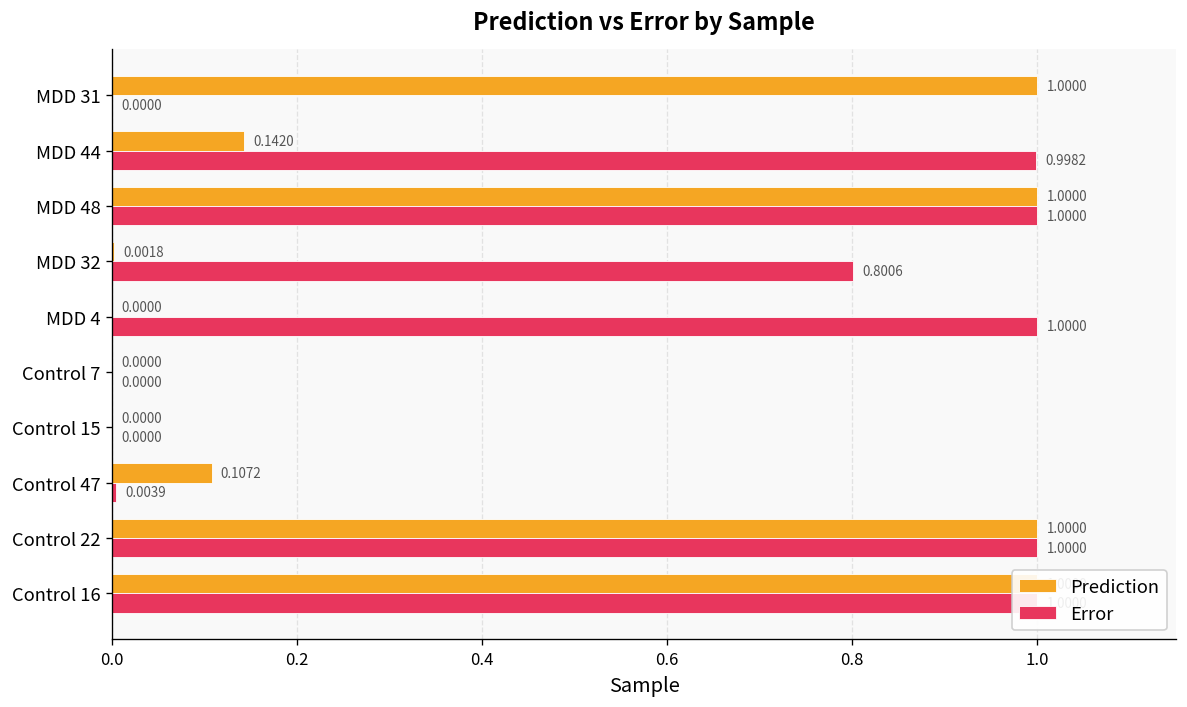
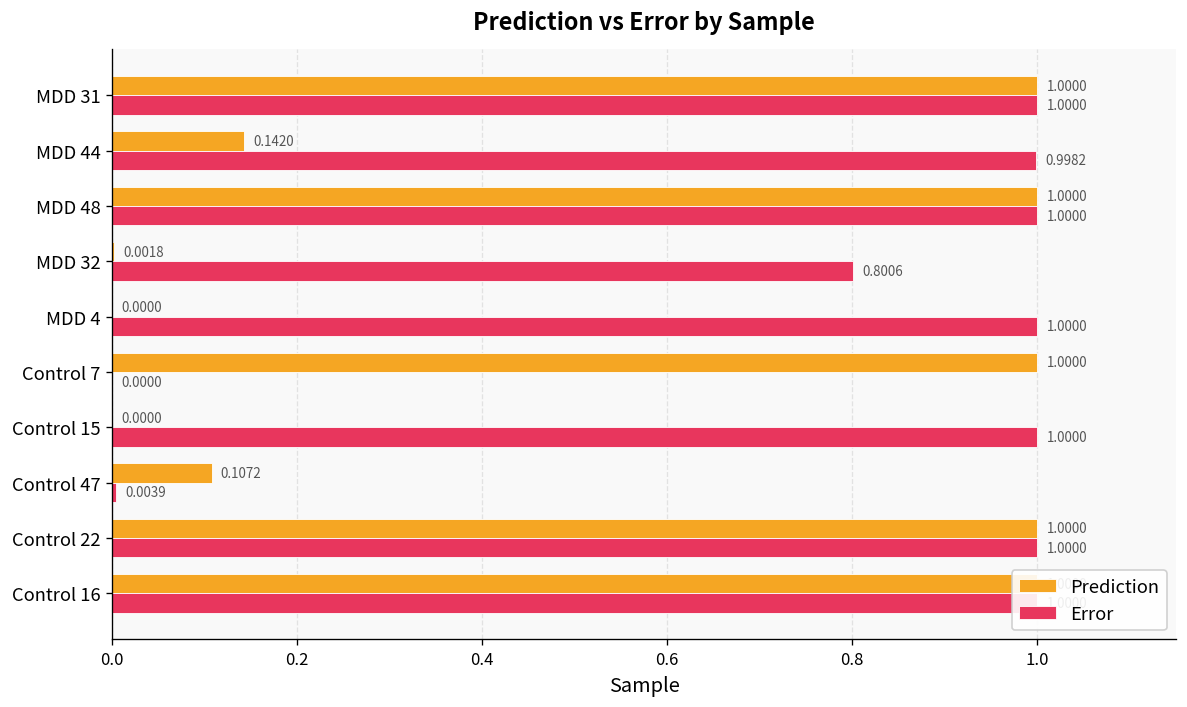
Error, MDD 31: 0.0000 -> 1.0000
Prediction, Control 7: 0.0000 -> 1.0000
Error, Control 15: 0.0000 -> 1.0000
